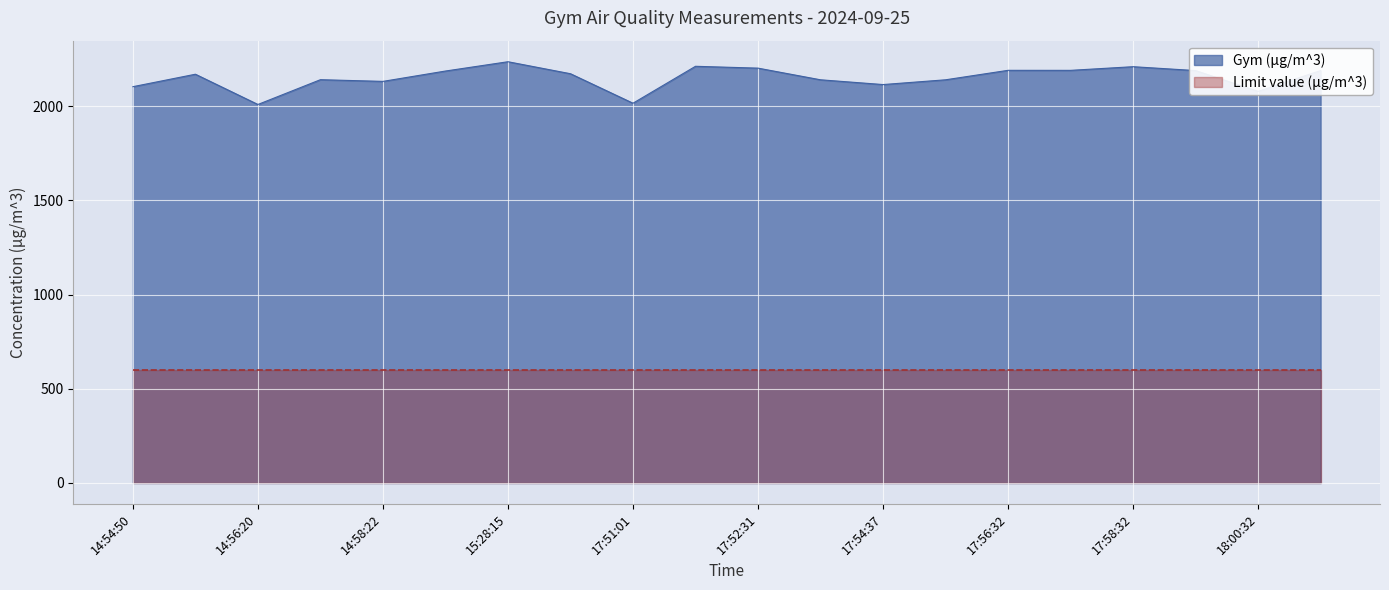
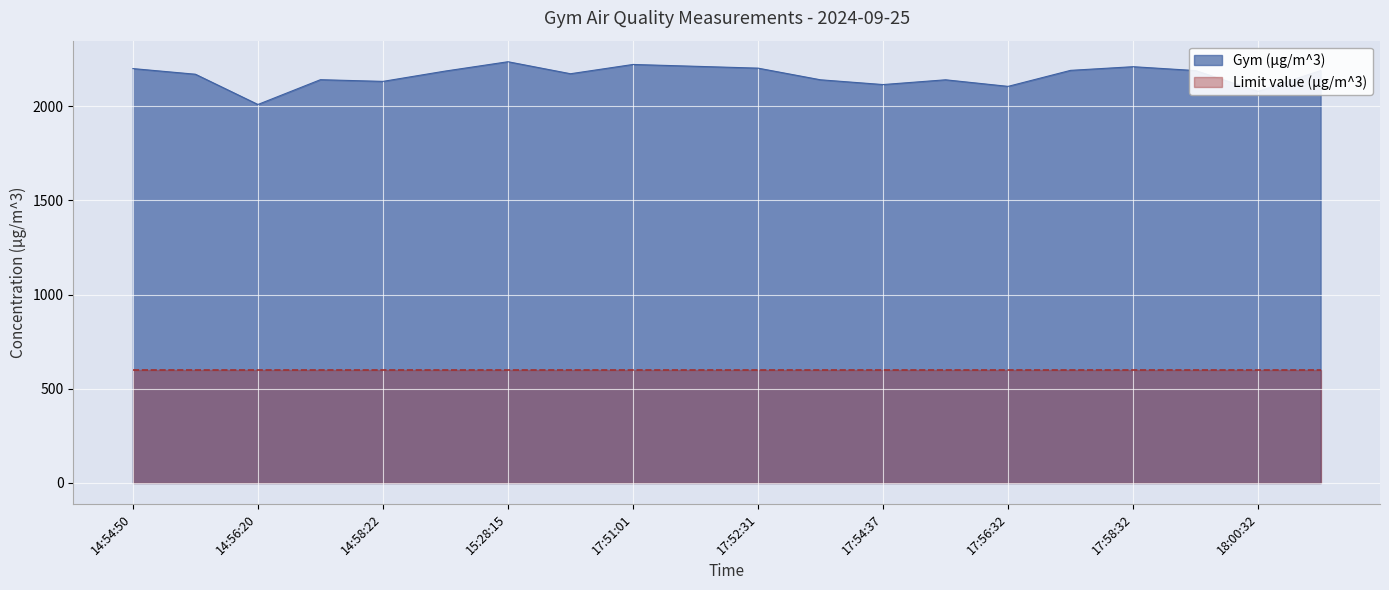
Gym (μg/m^3), 14:54:50: 2100 -> 2200
Gym (μg/m^3), 17:51:01: 2020 -> 2220
Gym (μg/m^3), 17:56:32: 2190 -> 2110
